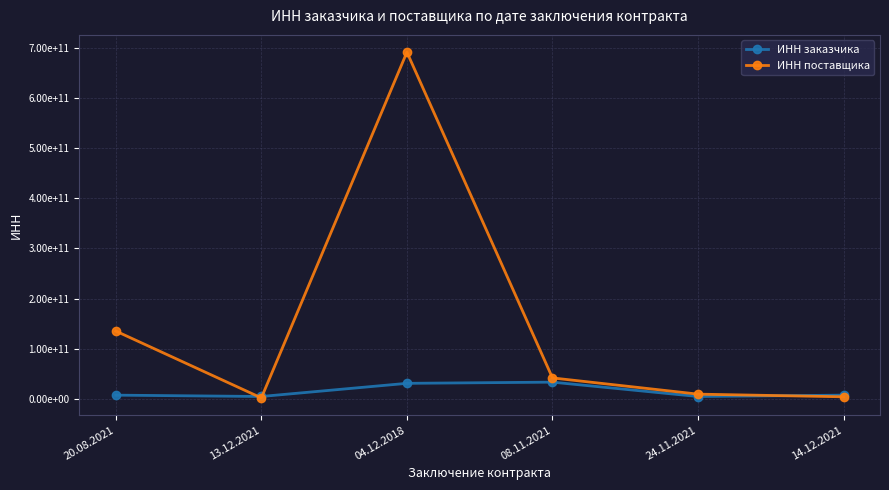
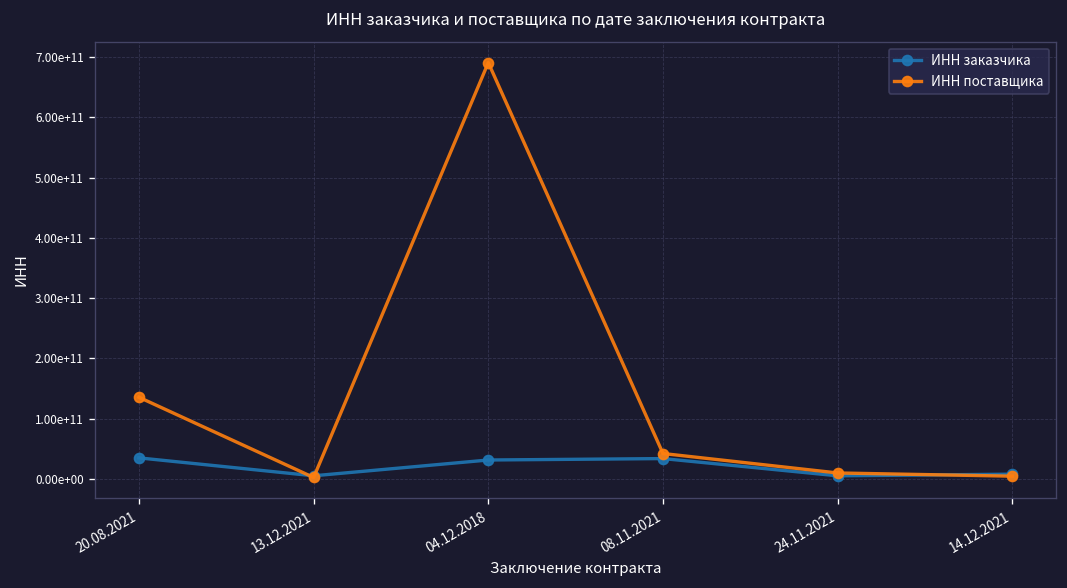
ИНН заказчика, 20.08.2021: 10000000000 -> 30000000000
